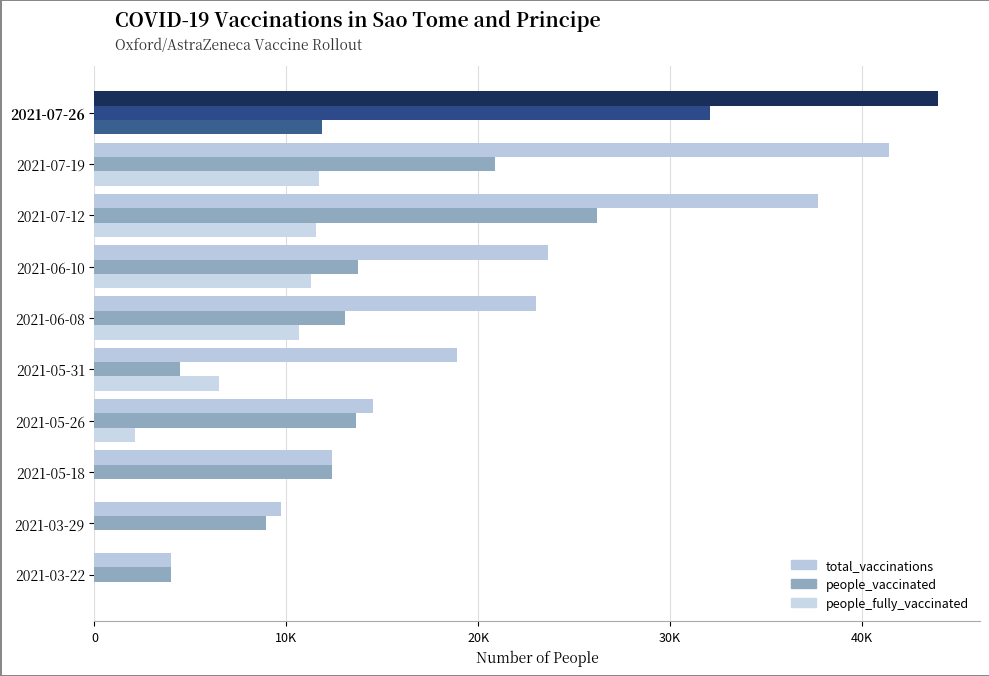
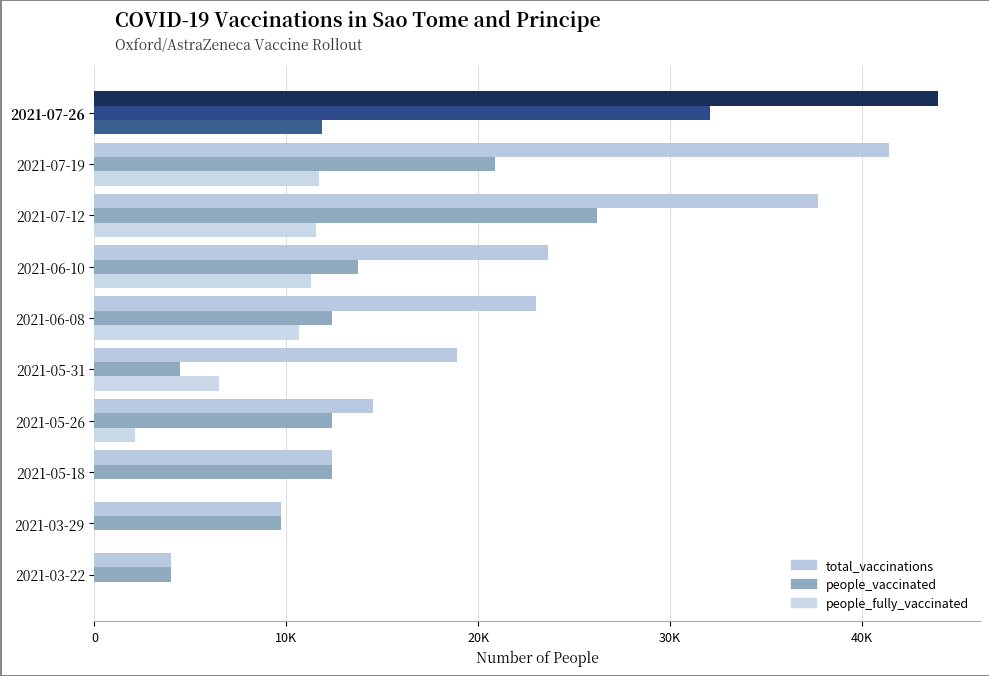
people_vaccinated, 2021-06-08: 13000 -> 12400
people_vaccinated, 2021-05-26: 13600 -> 12400
people_vaccinated, 2021-03-29: 8900 -> 9700
